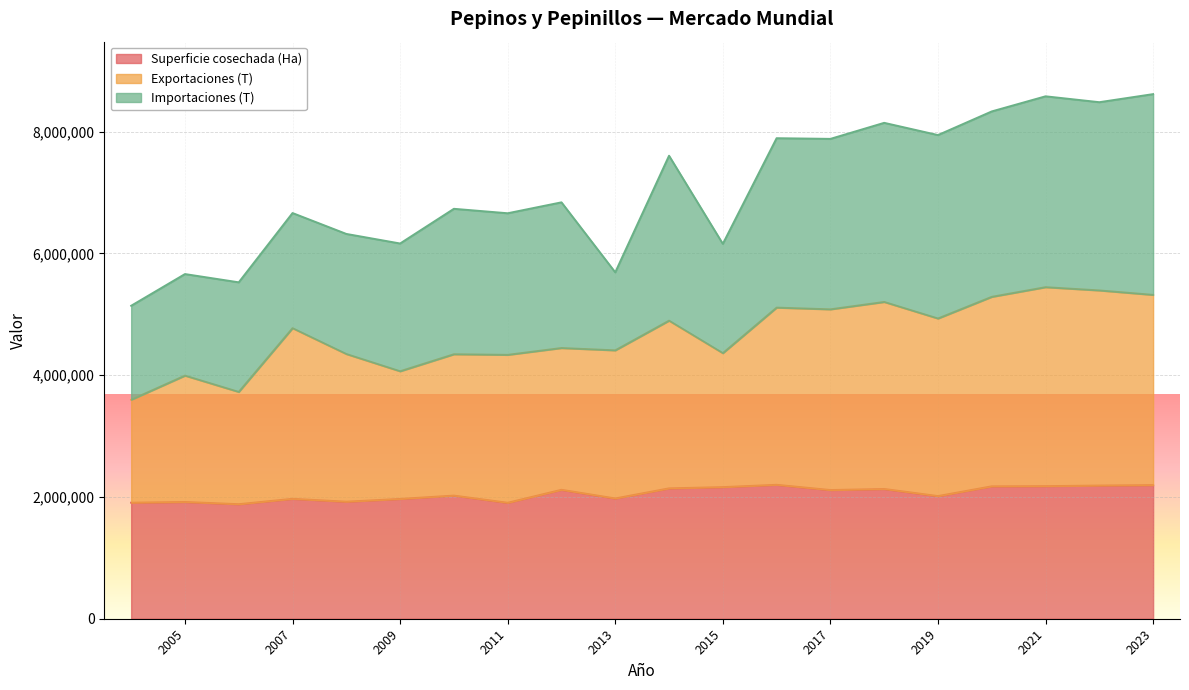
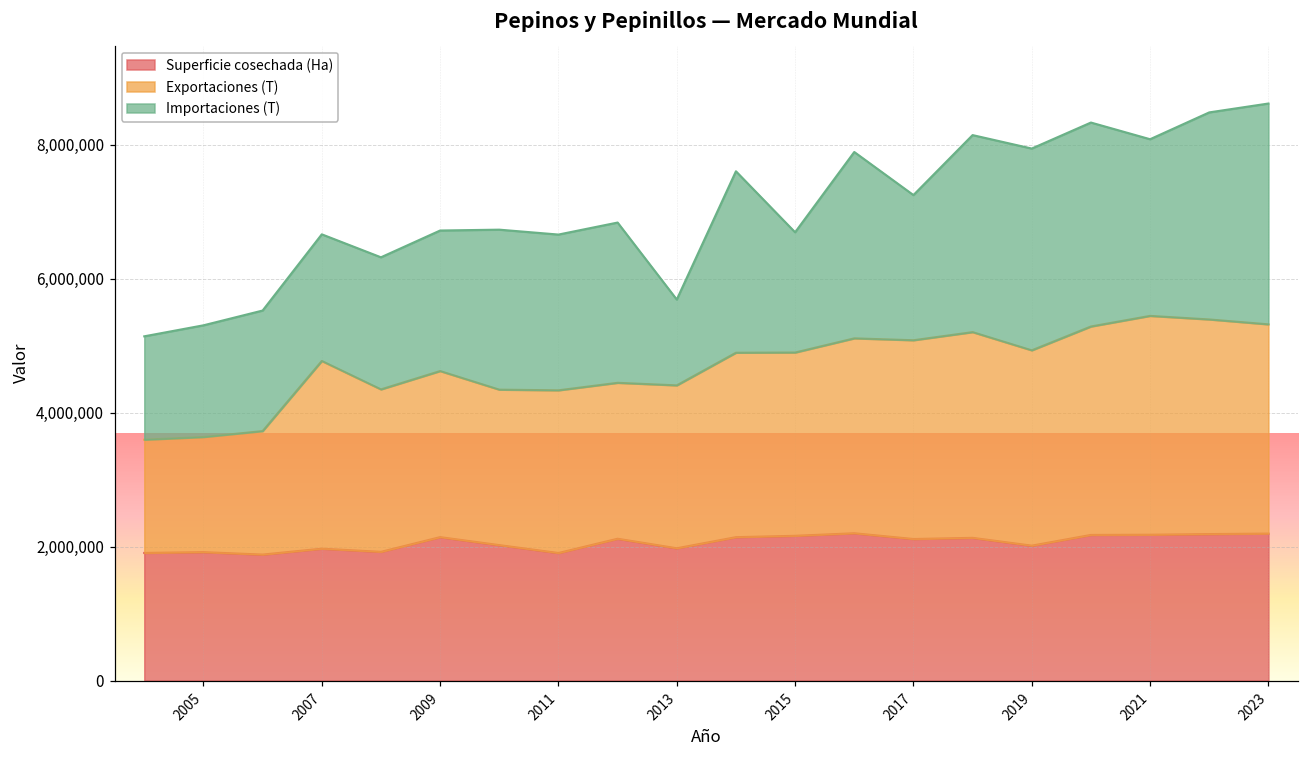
Exportaciones (T), 2005: 2,100,000 -> 1,700,000
Superficie cosechada (Ha), 2009: 2,000,000 -> 2,100,000
Exportaciones (T), 2009: 2,100,000 -> 2,500,000
Exportaciones (T), 2015: 2,200,000 -> 2,700,000
Importaciones (T), 2017: 2,800,000 -> 2,200,000
Importaciones (T), 2021: 3,100,000 -> 2,600,000
